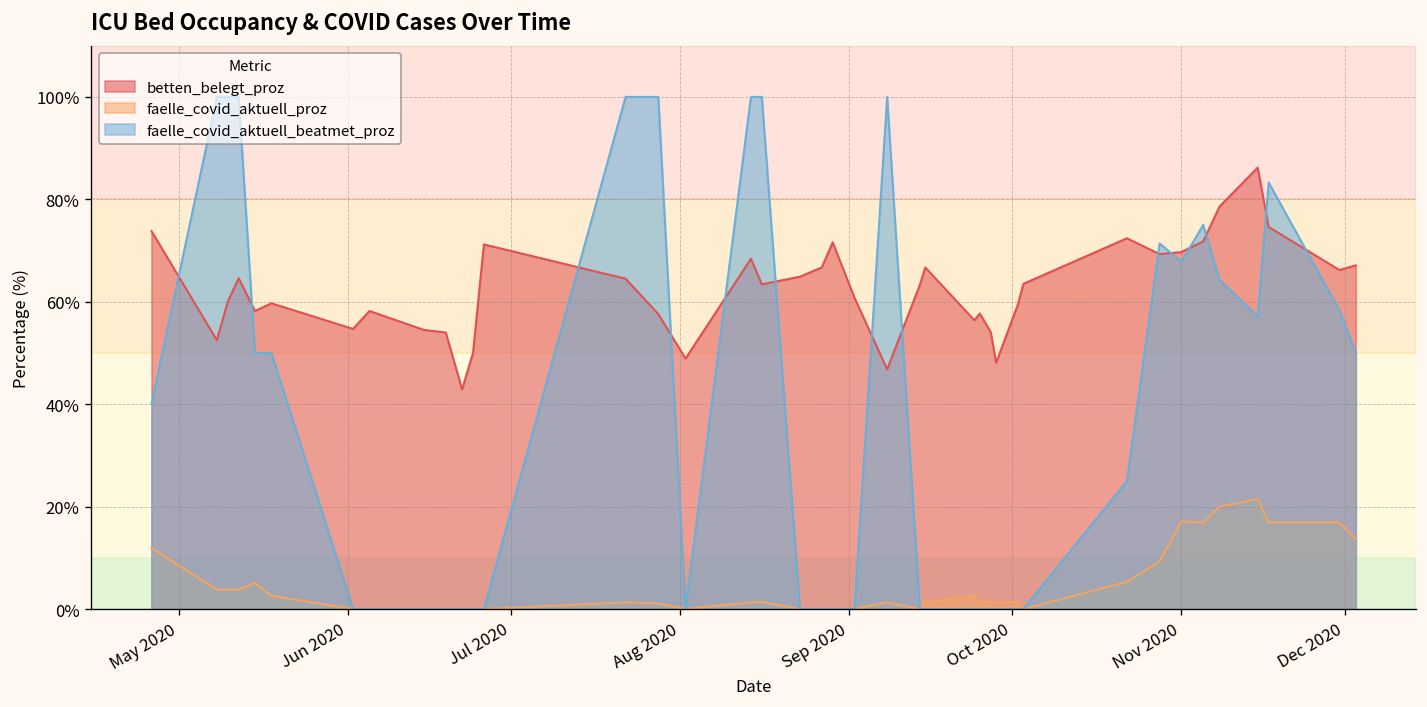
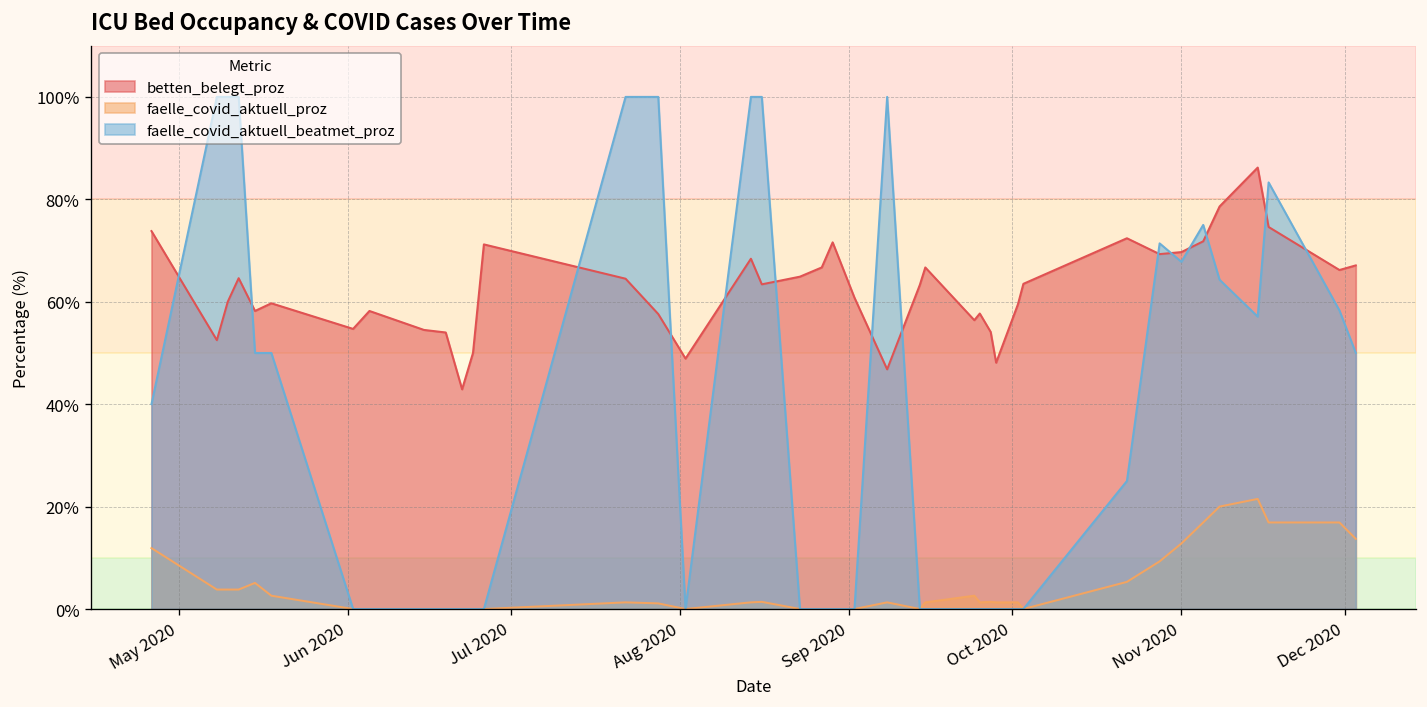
faelle_covid_aktuell_proz, Nov 2020: 17% -> 13%
